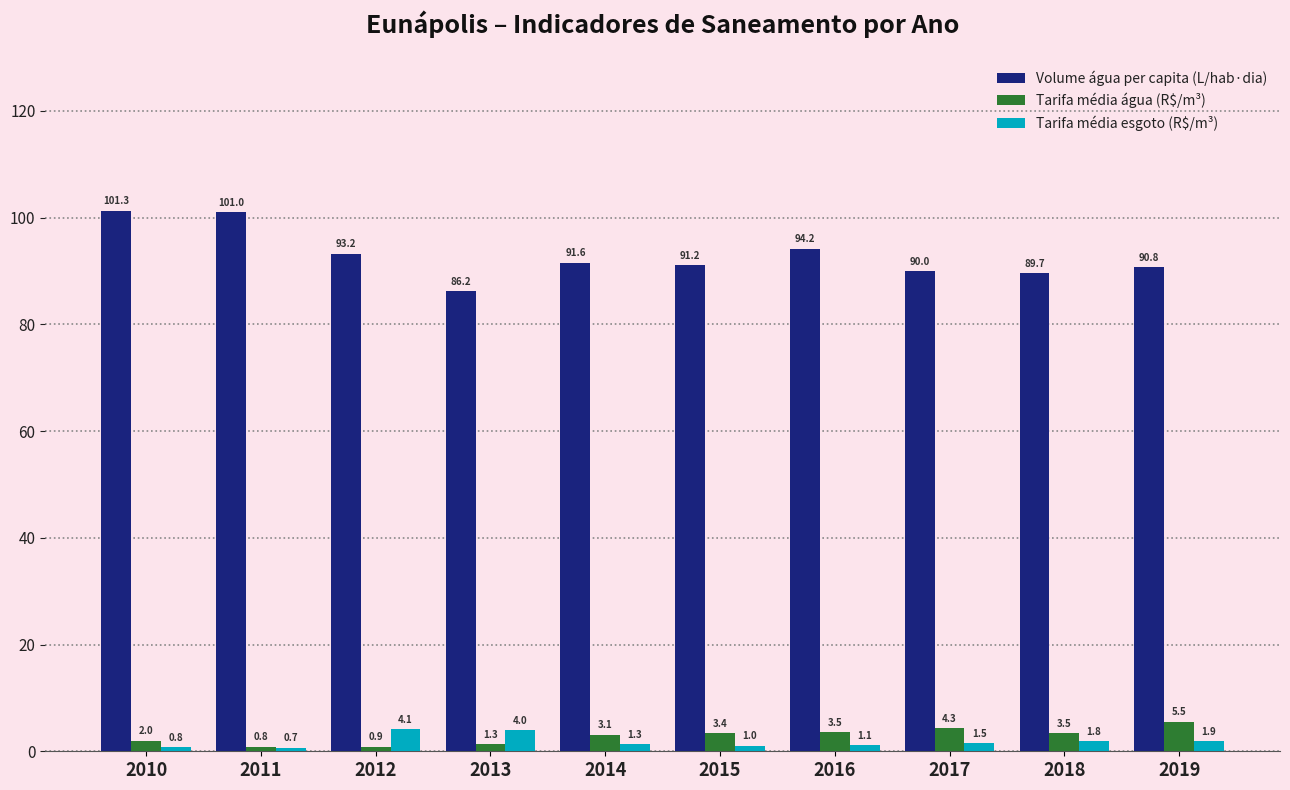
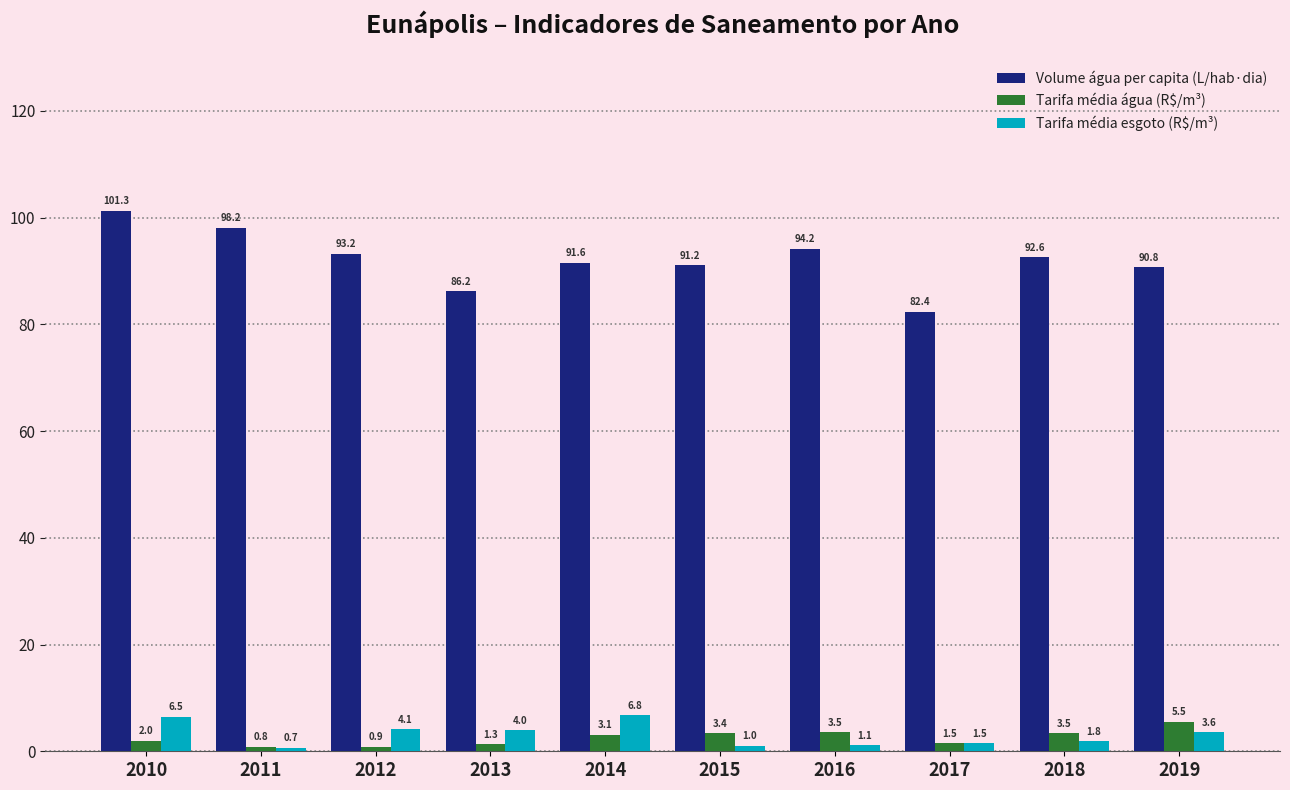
Tarifa média esgoto (R$/m³), 2010: 0.8 -> 6.5
Volume água per capita (L/hab·dia), 2011: 101.0 -> 98.2
Tarifa média esgoto (R$/m³), 2014: 1.3 -> 6.8
Volume água per capita (L/hab·dia), 2017: 90.0 -> 82.4
Tarifa média água (R$/m³), 2017: 4.3 -> 1.5
Volume água per capita (L/hab·dia), 2018: 89.7 -> 92.6
Tarifa média esgoto (R$/m³), 2019: 1.9 -> 3.6
